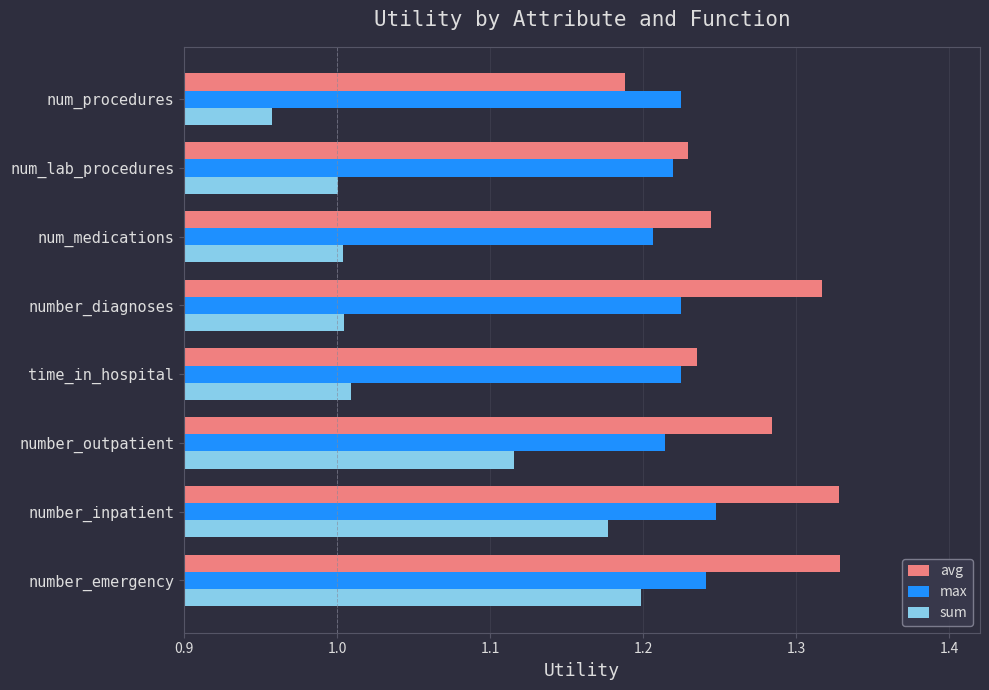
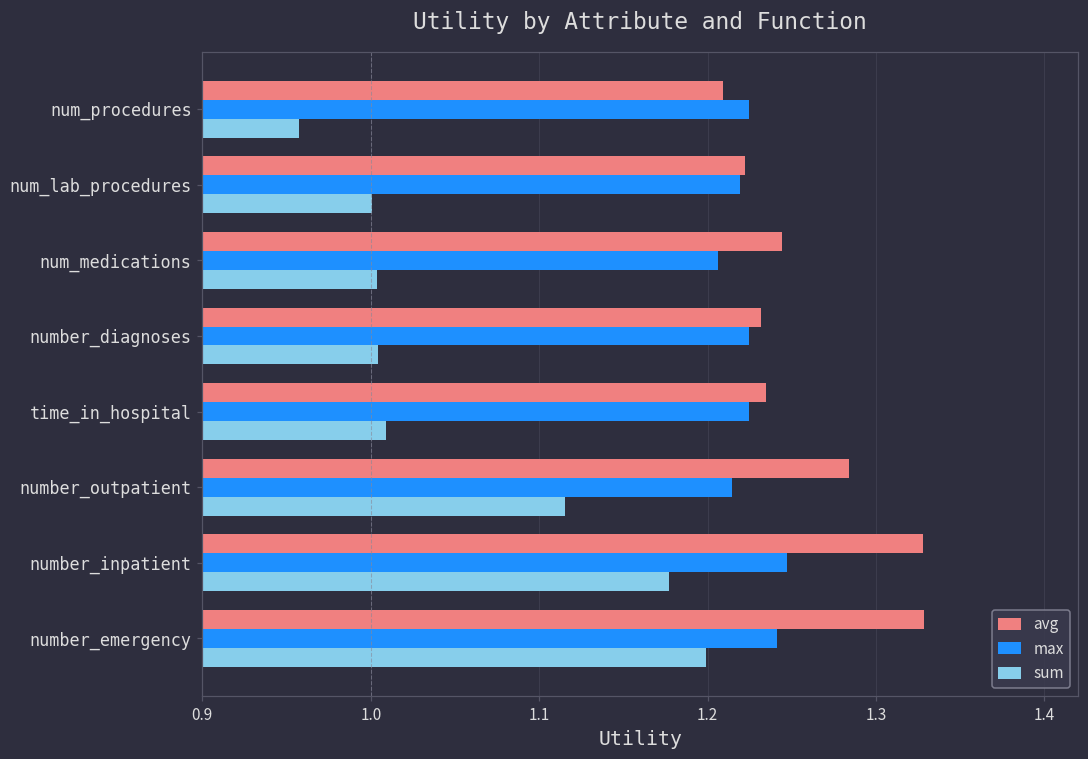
avg, num_procedures: 1.188 -> 1.209
avg, num_lab_procedures: 1.229 -> 1.222
avg, number_diagnoses: 1.317 -> 1.232
